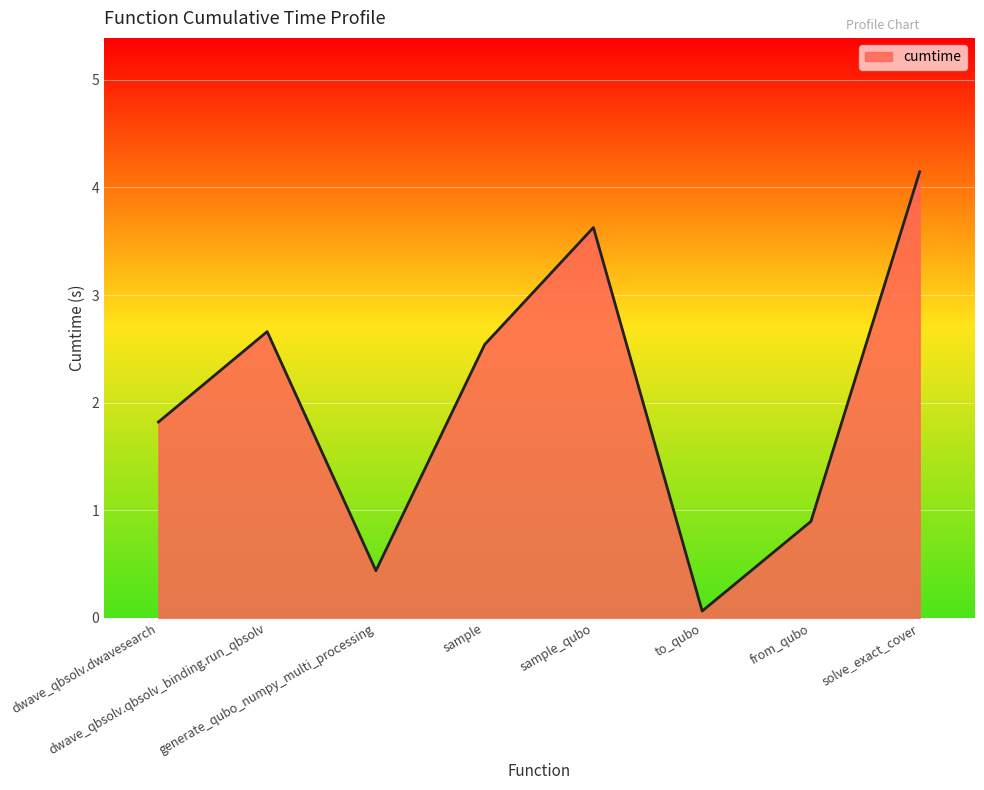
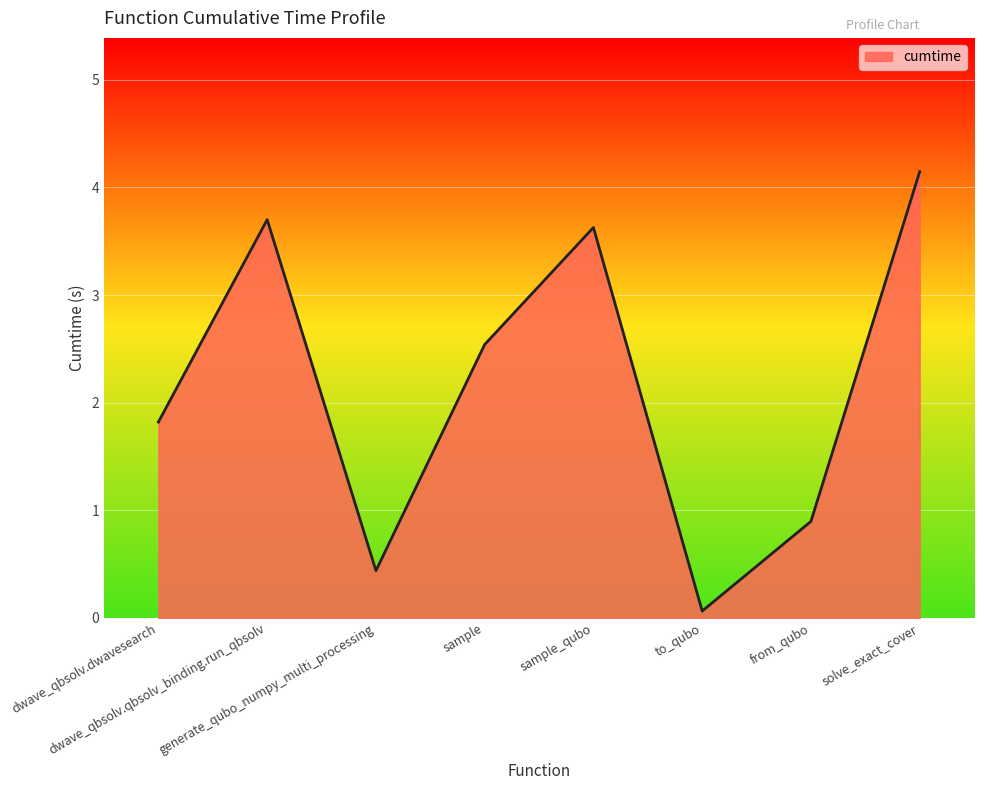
dwave_qbsolv.qbsolv_binding.run_qbsolv: 2.66 -> 3.70
